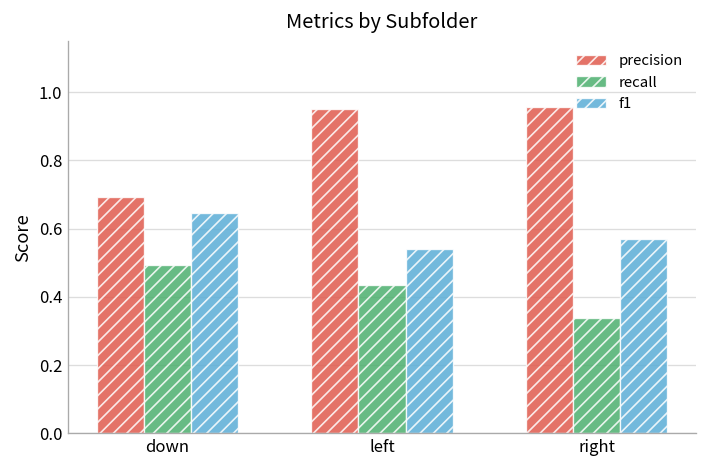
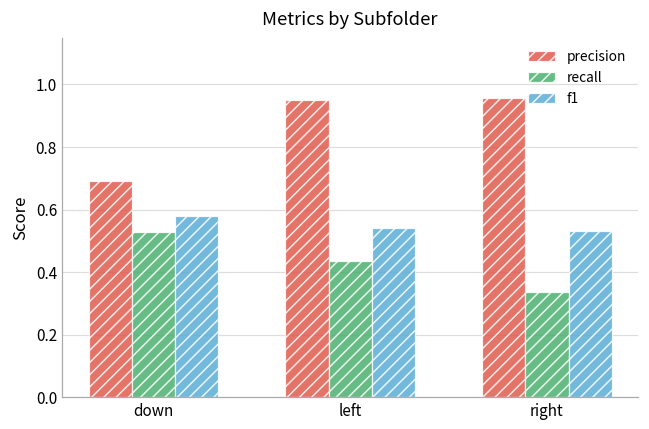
recall, down: 0.49 -> 0.53
f1, down: 0.64 -> 0.58
f1, right: 0.57 -> 0.53
